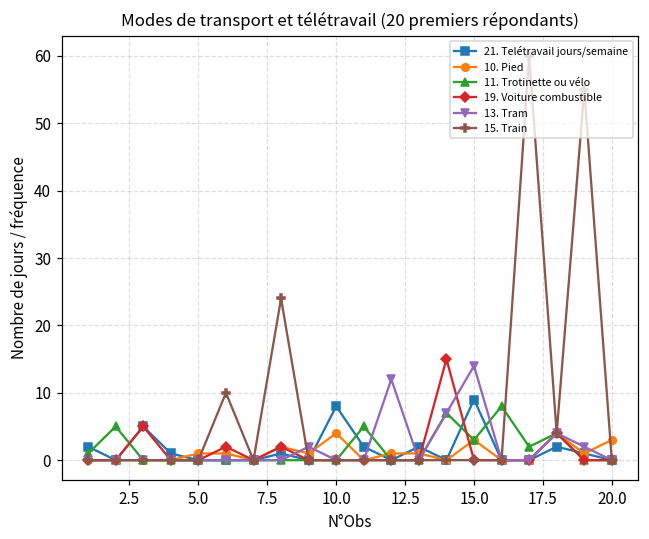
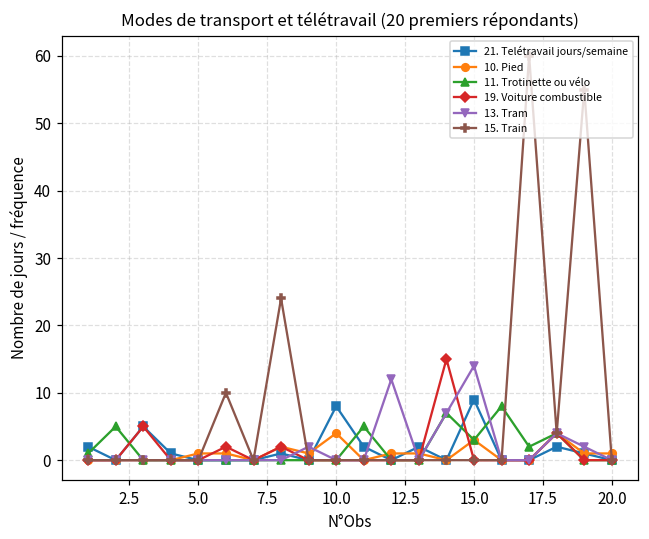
10. Pied, 20.0: 3 -> 1
